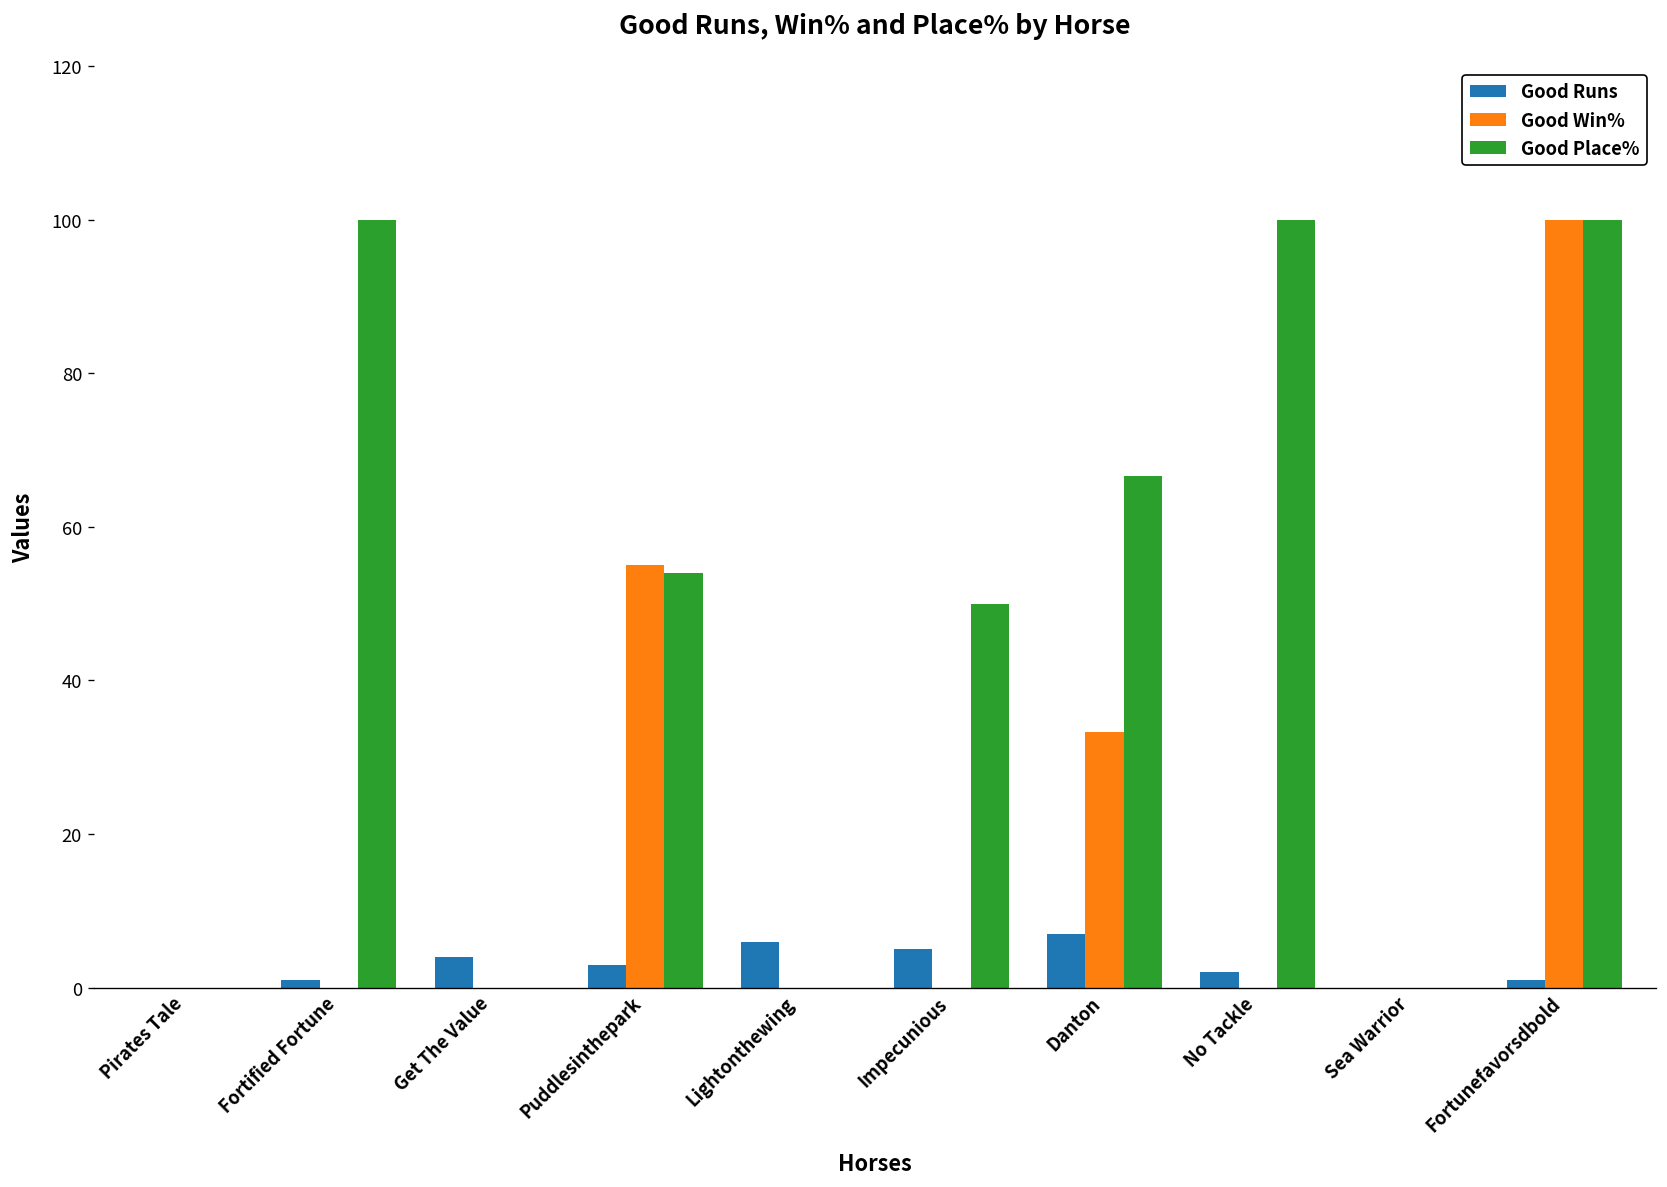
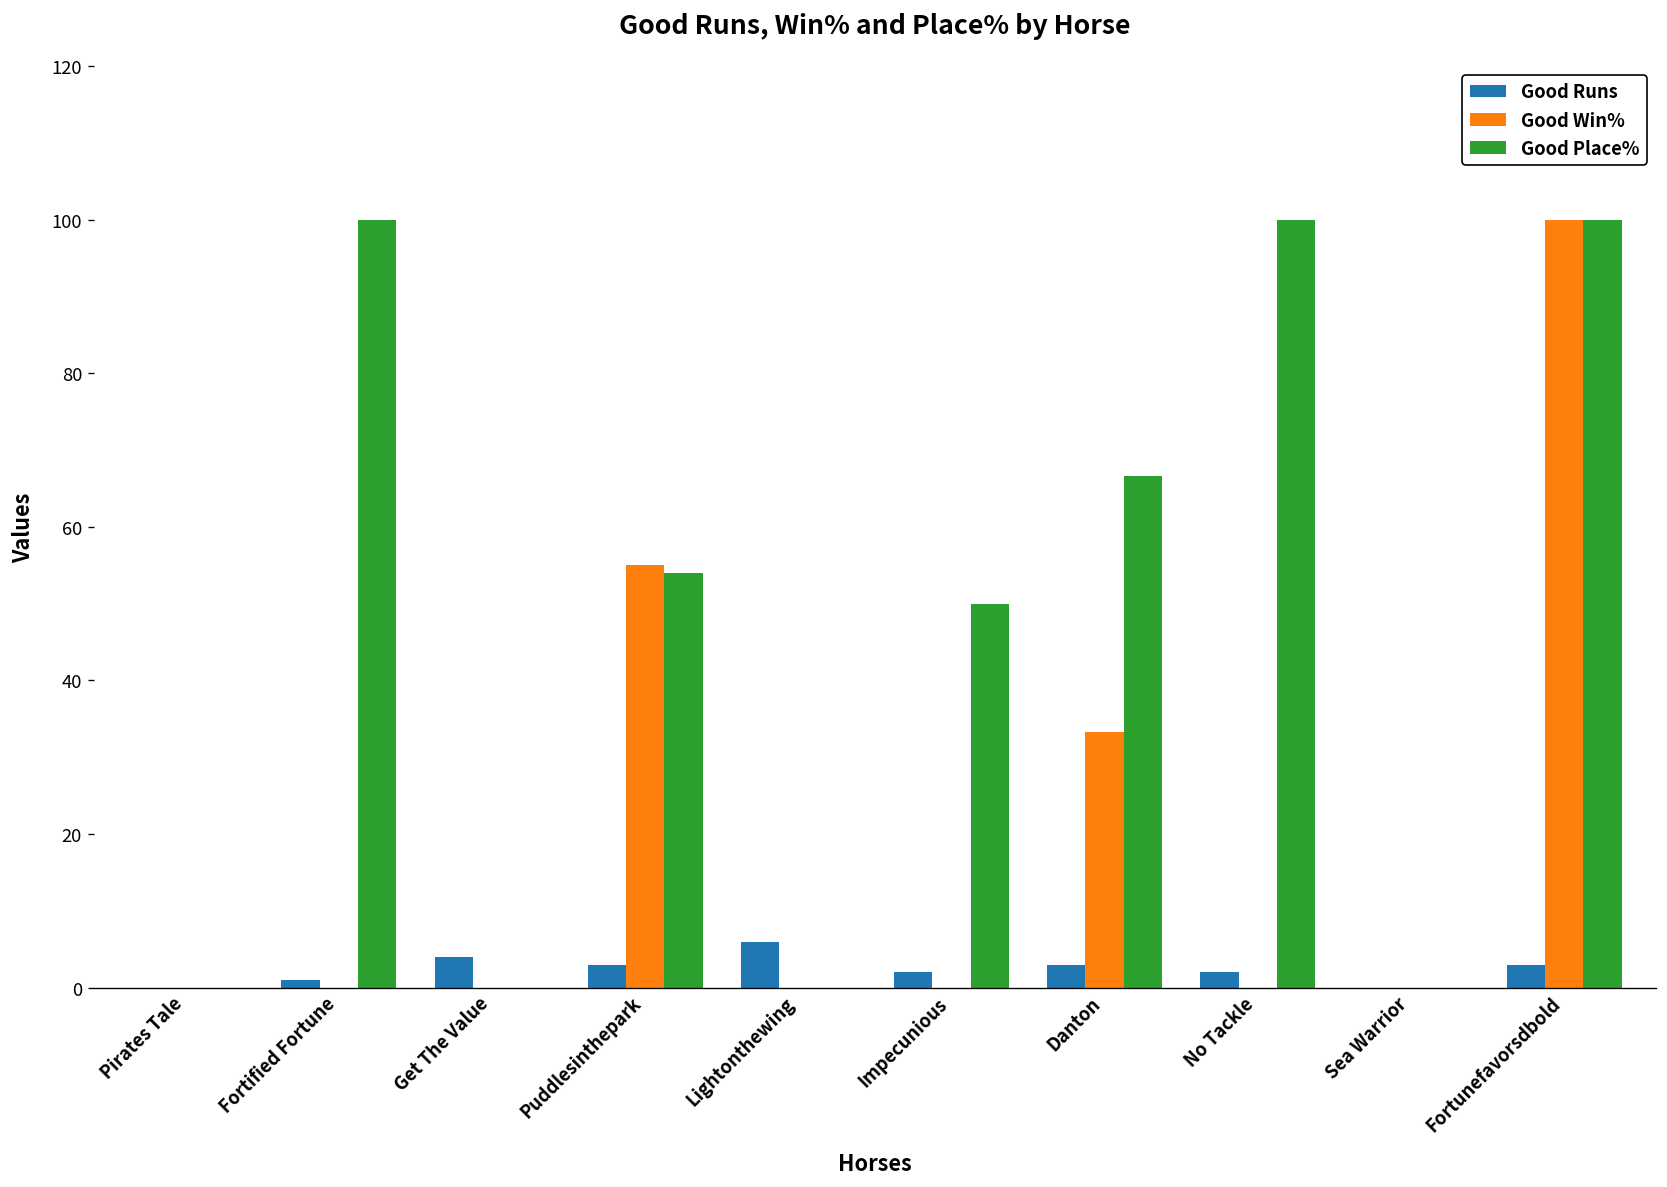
Good Runs, Impecunious: 5 -> 2
Good Runs, Danton: 7 -> 3
Good Runs, Fortunefavorsdbold: 1 -> 3
